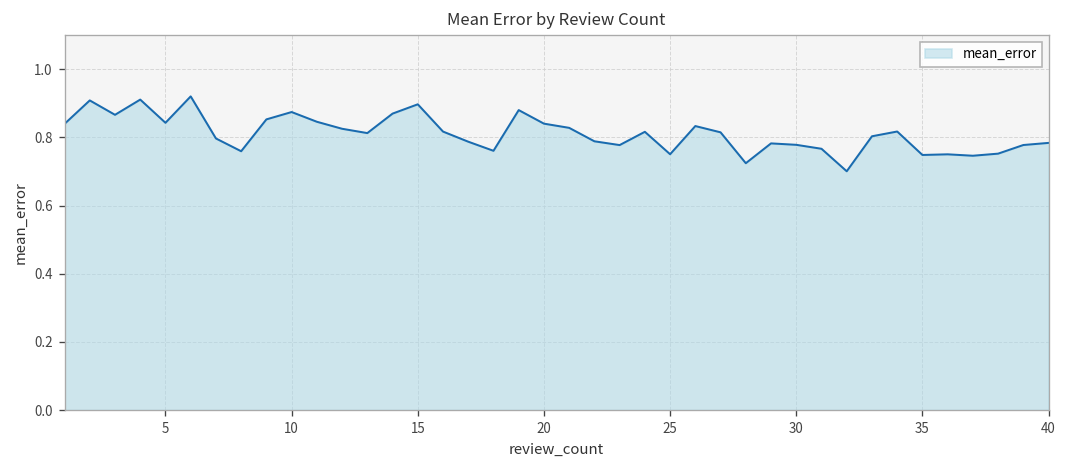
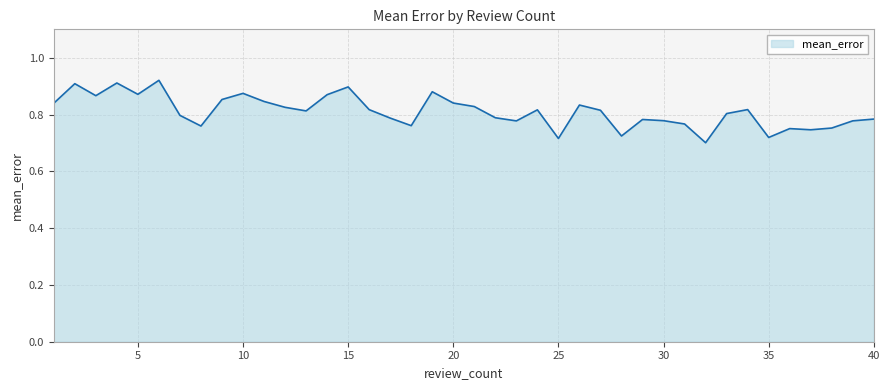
5: 0.84 -> 0.87
25: 0.75 -> 0.72
35: 0.75 -> 0.72
